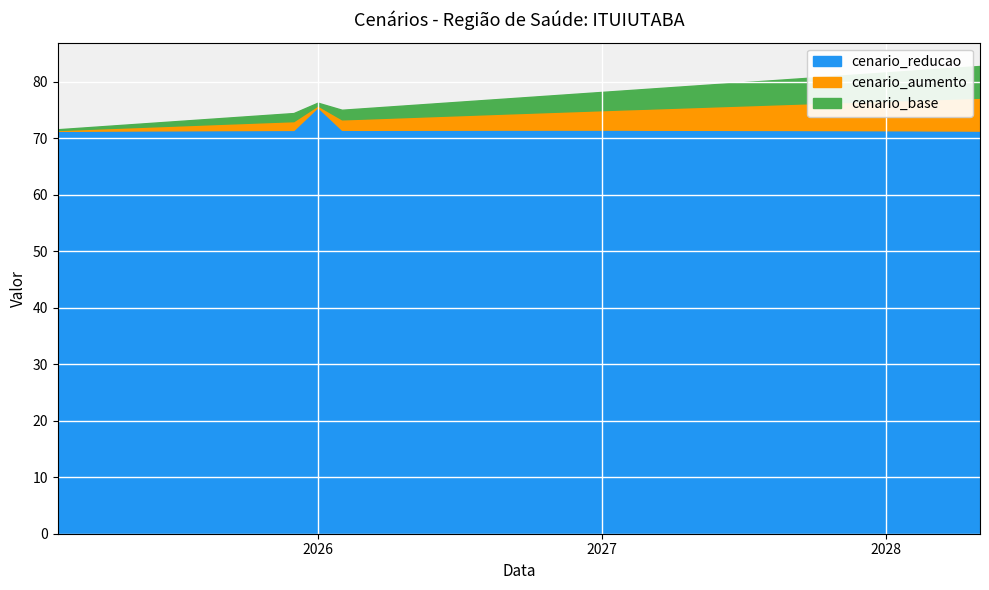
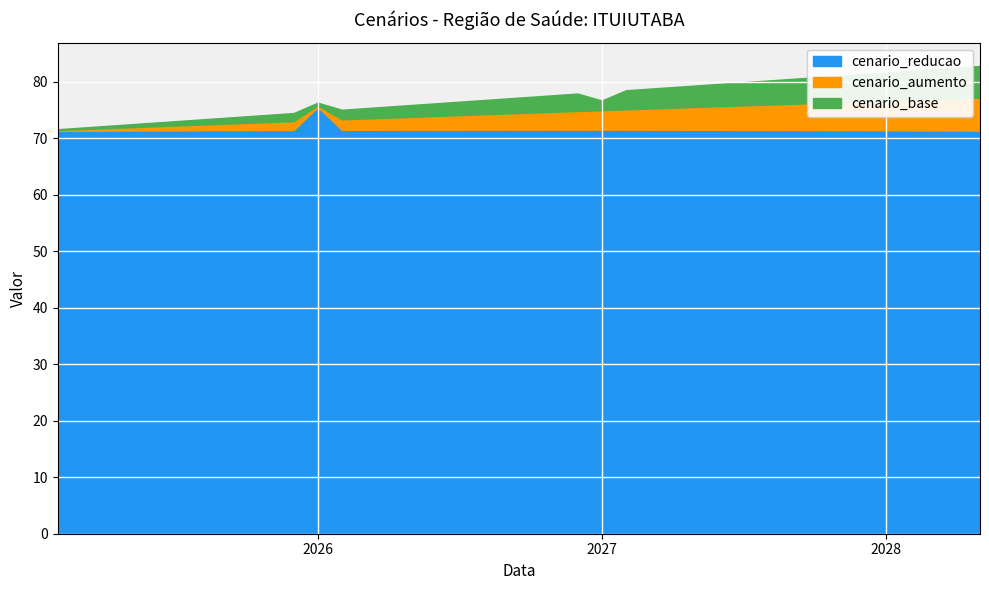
cenario_base, 2027: 78 -> 77
